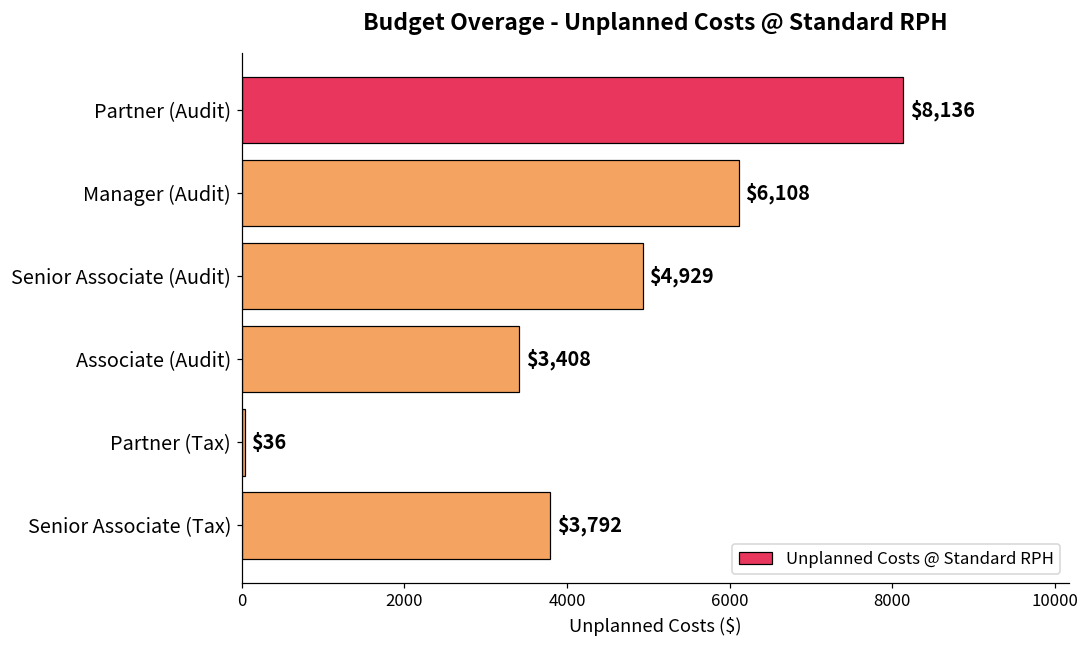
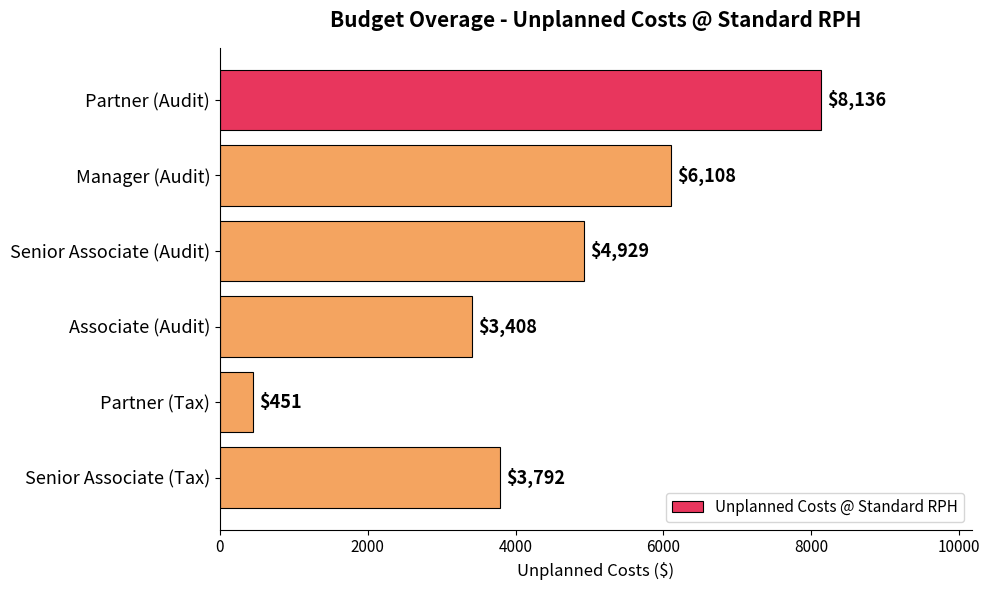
Partner (Tax): $36 -> $451
